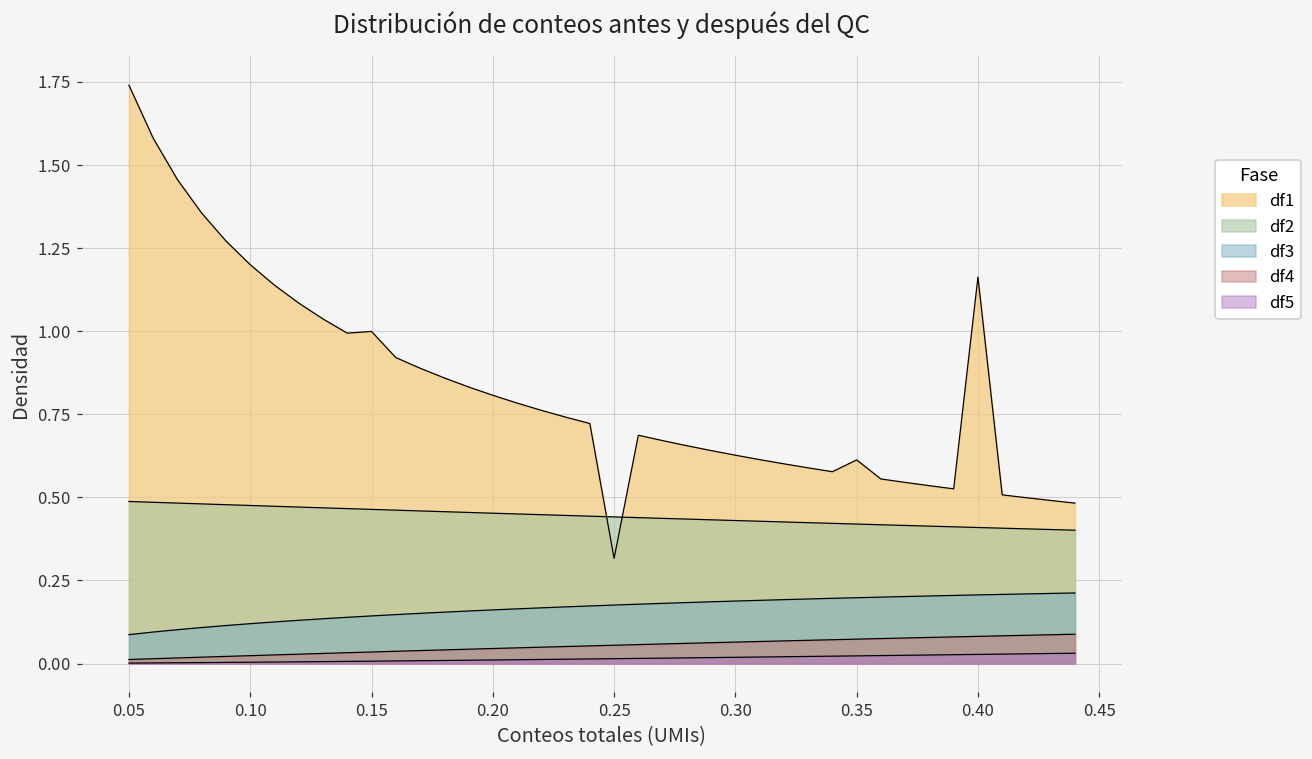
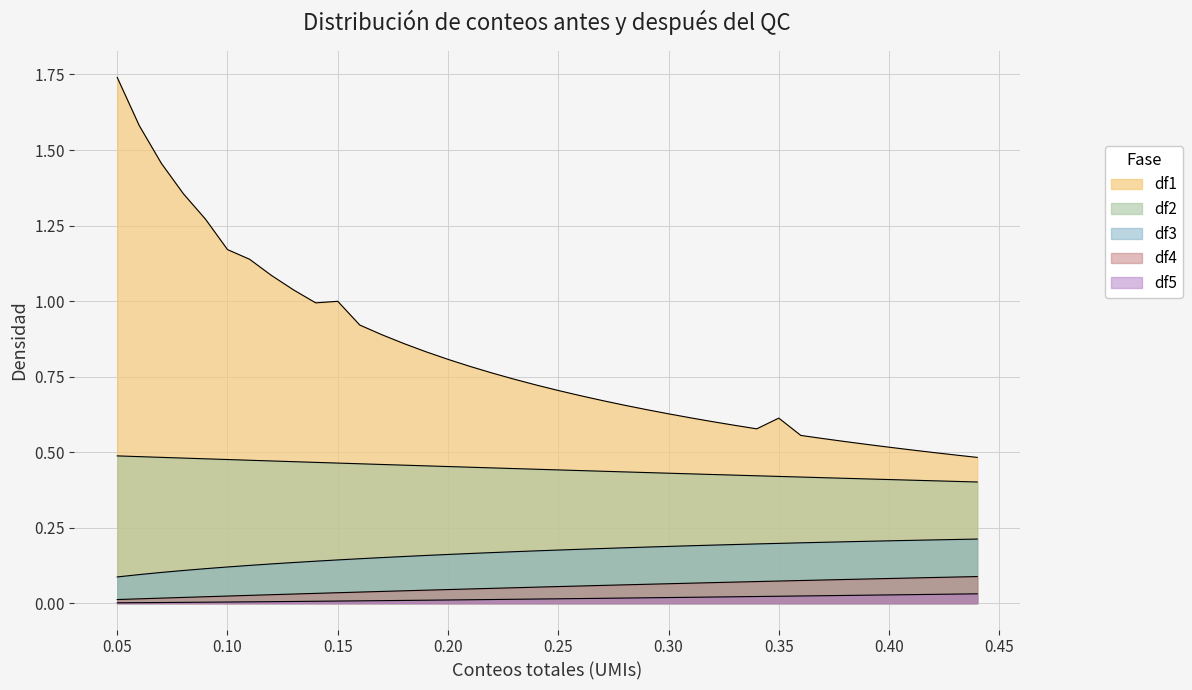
df1, 0.10: 1.20 -> 1.17
df1, 0.25: 0.32 -> 0.70
df1, 0.40: 1.16 -> 0.52
